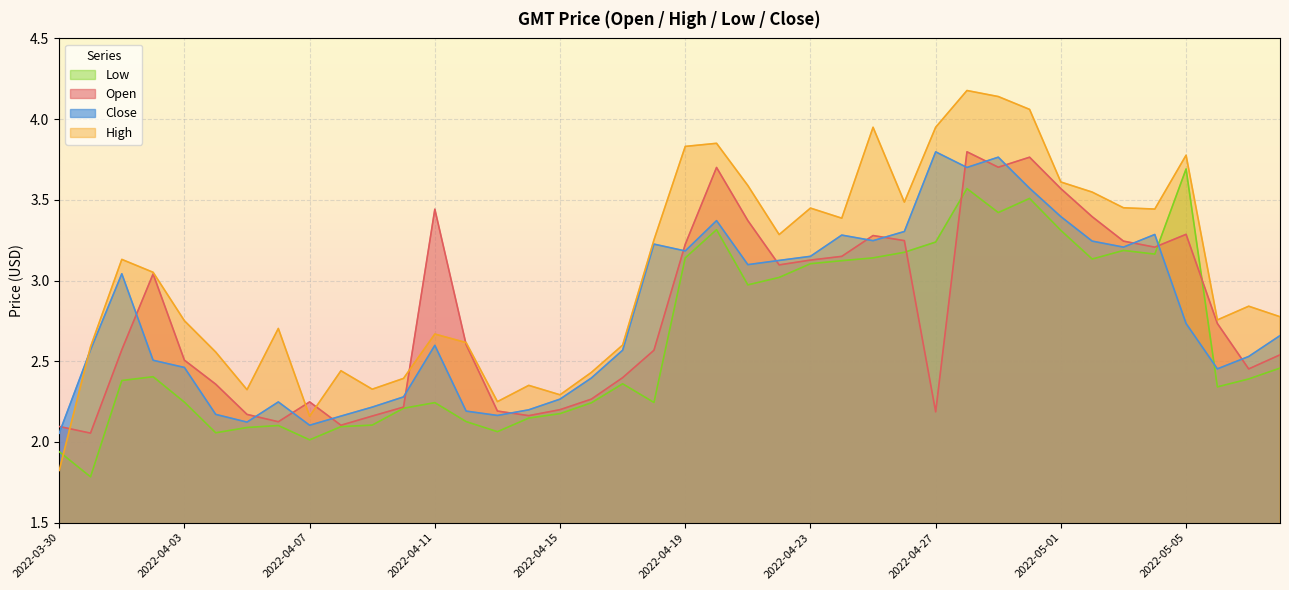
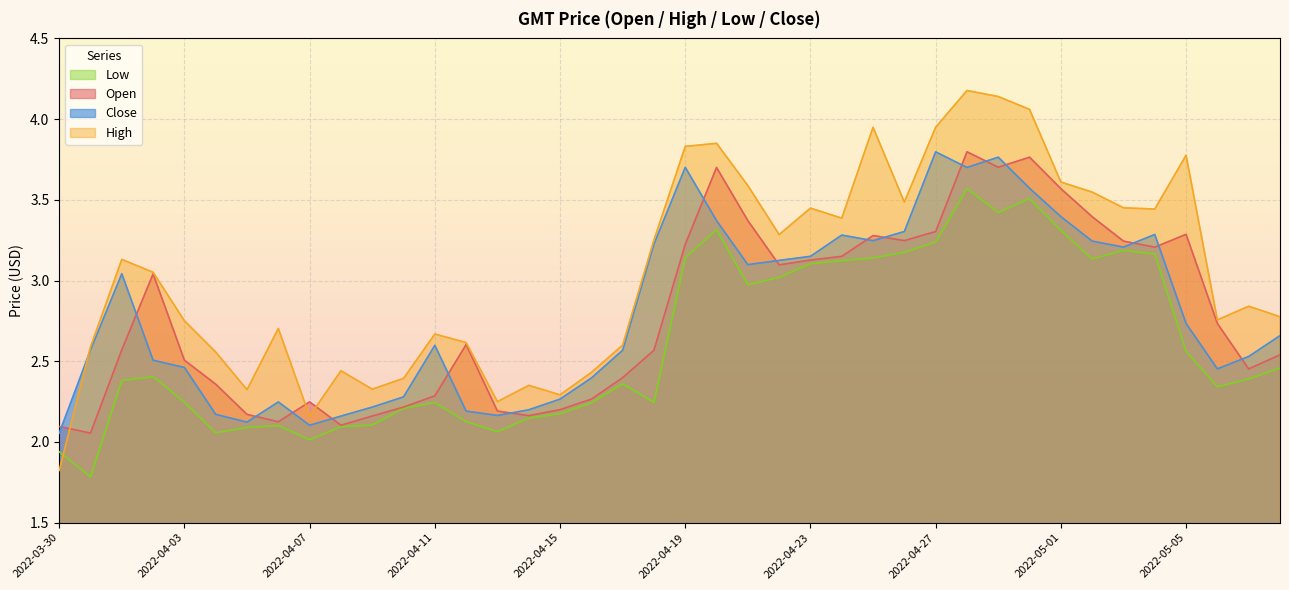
Open, 2022-04-11: 3.44 -> 2.29
Close, 2022-04-19: 3.18 -> 3.70
Open, 2022-04-27: 2.19 -> 3.30
Low, 2022-05-05: 3.69 -> 2.56
